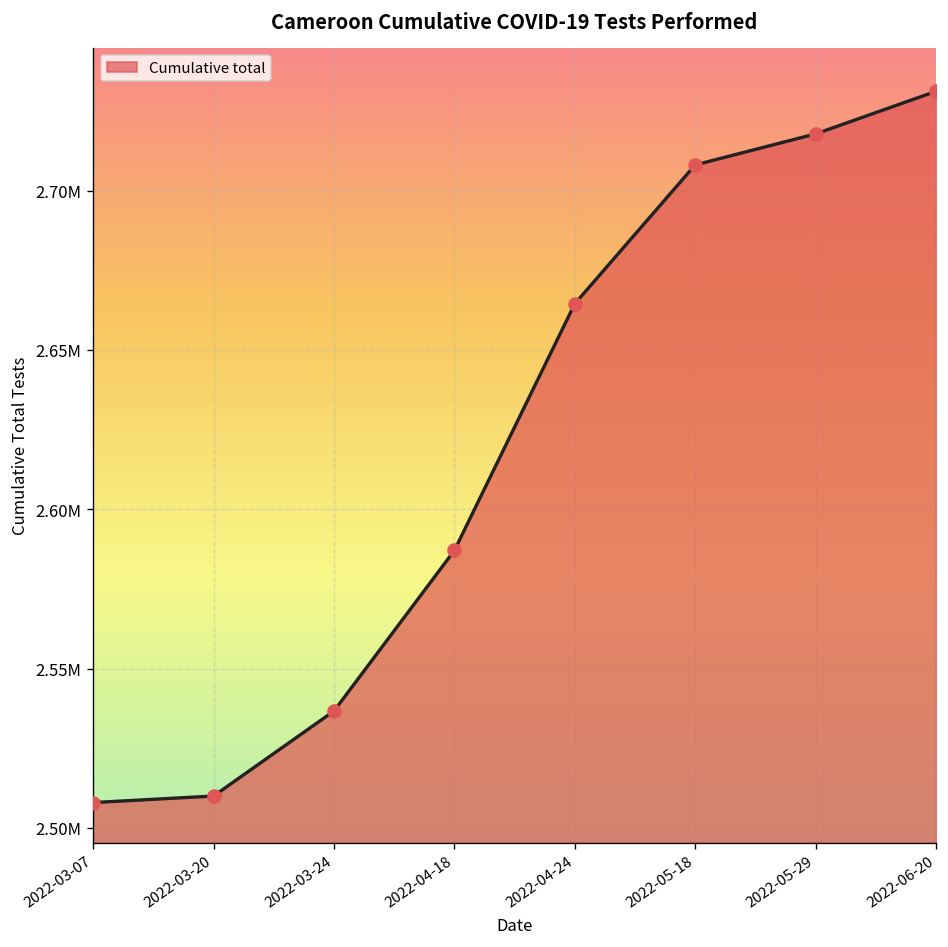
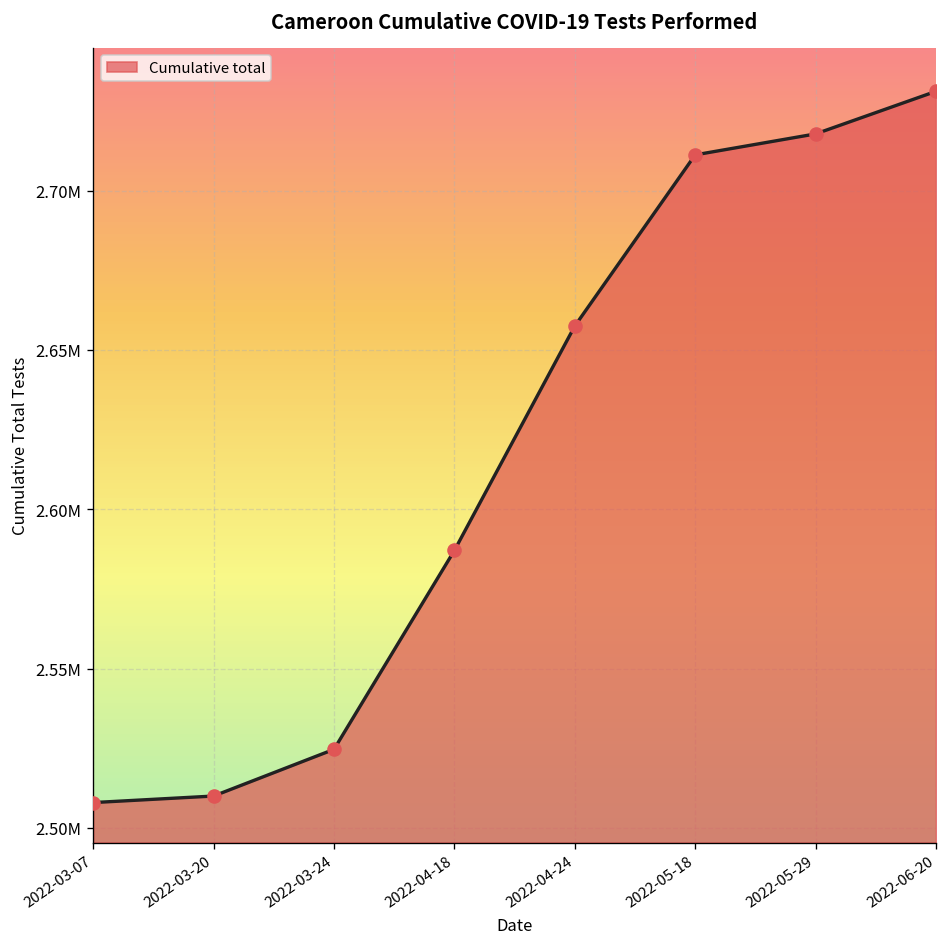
2022-03-24: 2537000 -> 2525000
2022-04-24: 2665000 -> 2658000
2022-05-18: 2708000 -> 2711000
